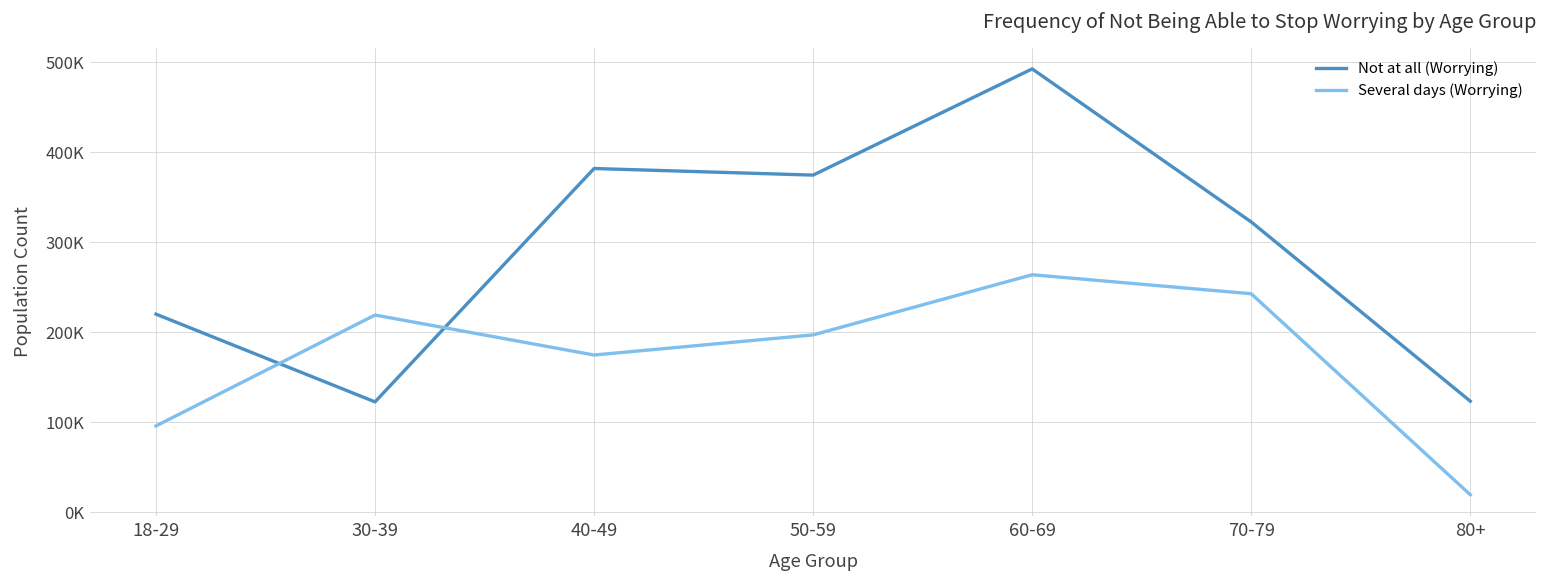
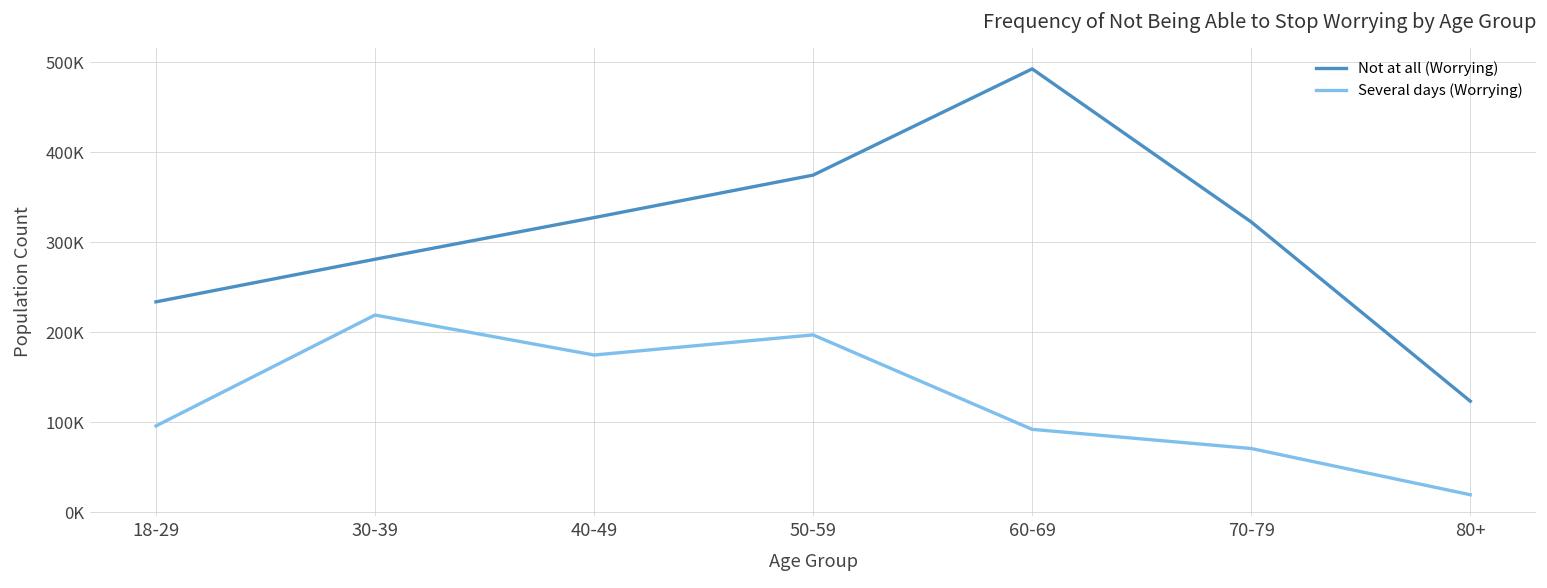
Not at all (Worrying), 18-29: 220000 -> 230000
Not at all (Worrying), 30-39: 120000 -> 280000
Not at all (Worrying), 40-49: 380000 -> 330000
Several days (Worrying), 60-69: 260000 -> 90000
Several days (Worrying), 70-79: 240000 -> 70000
